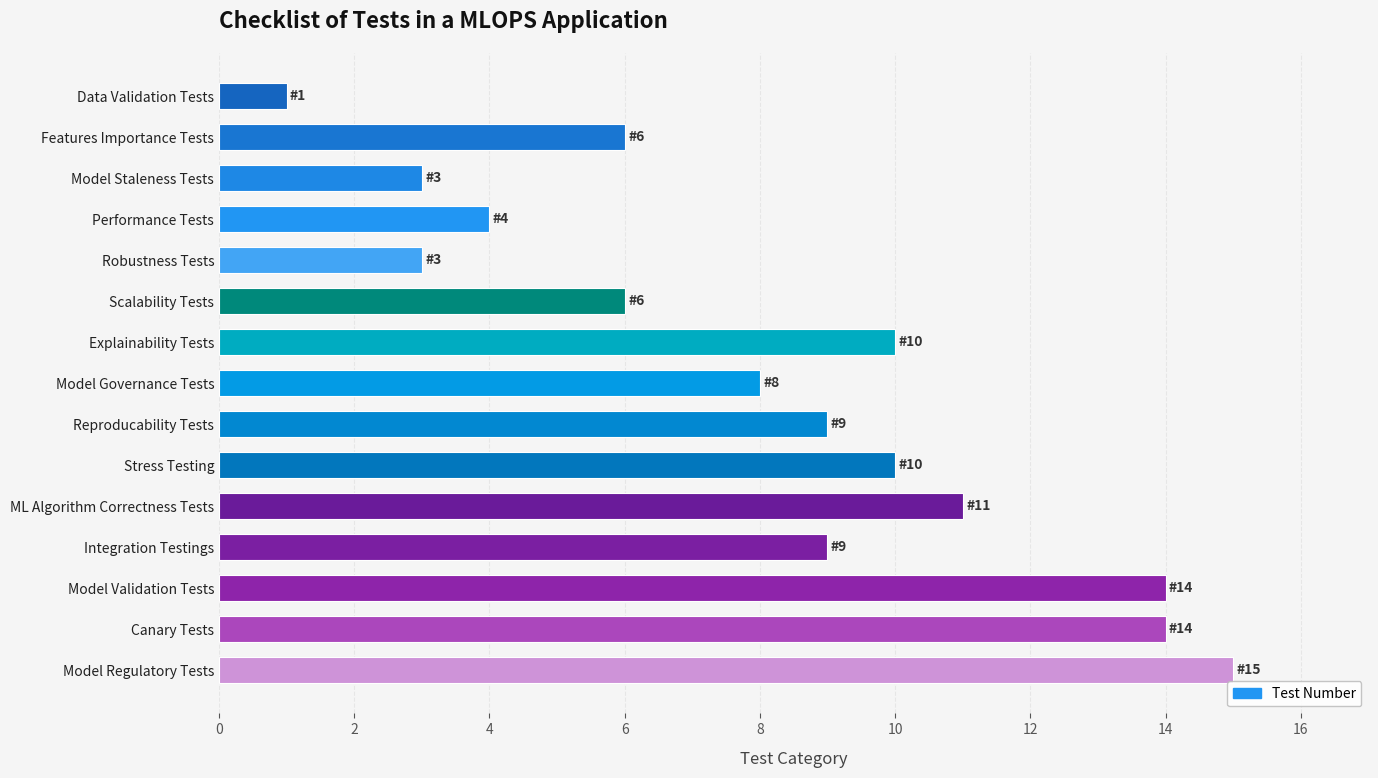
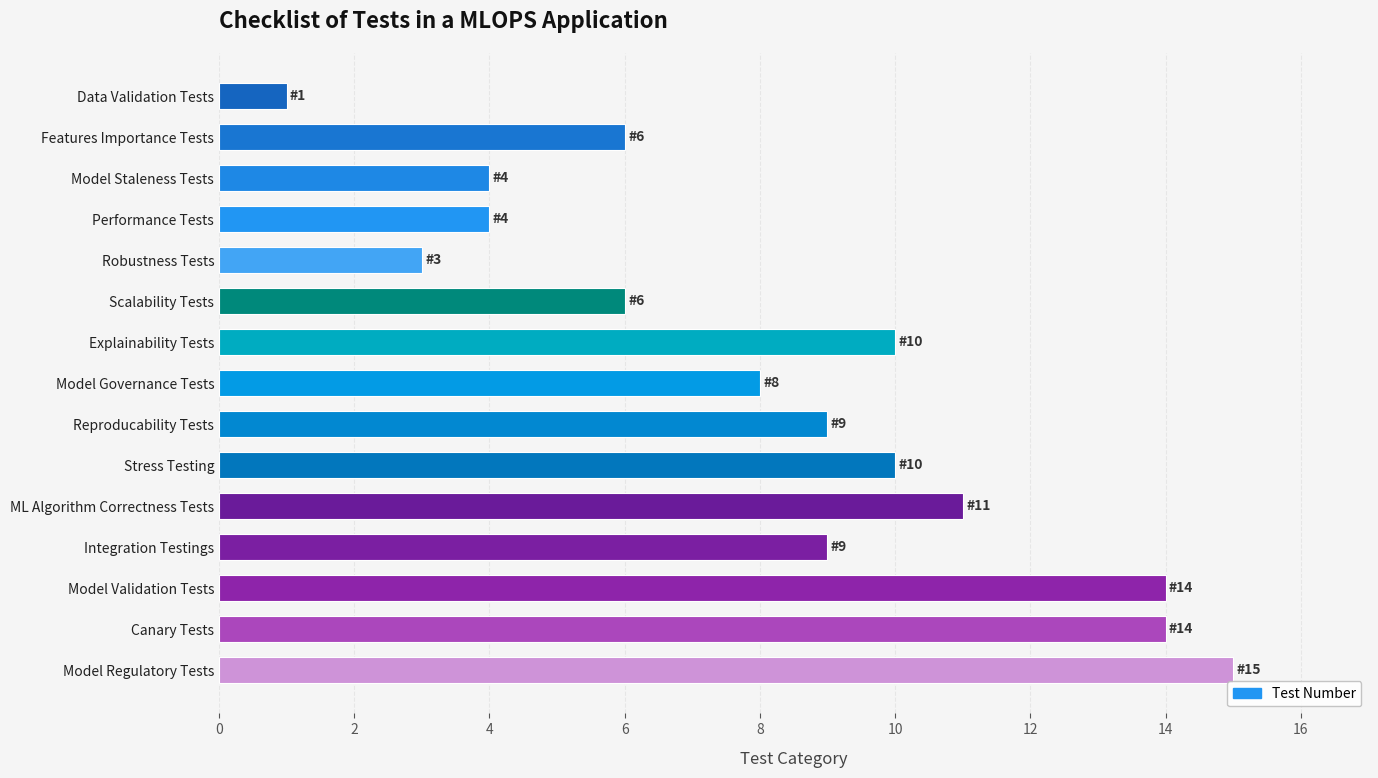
Model Staleness Tests: 3 -> 4
